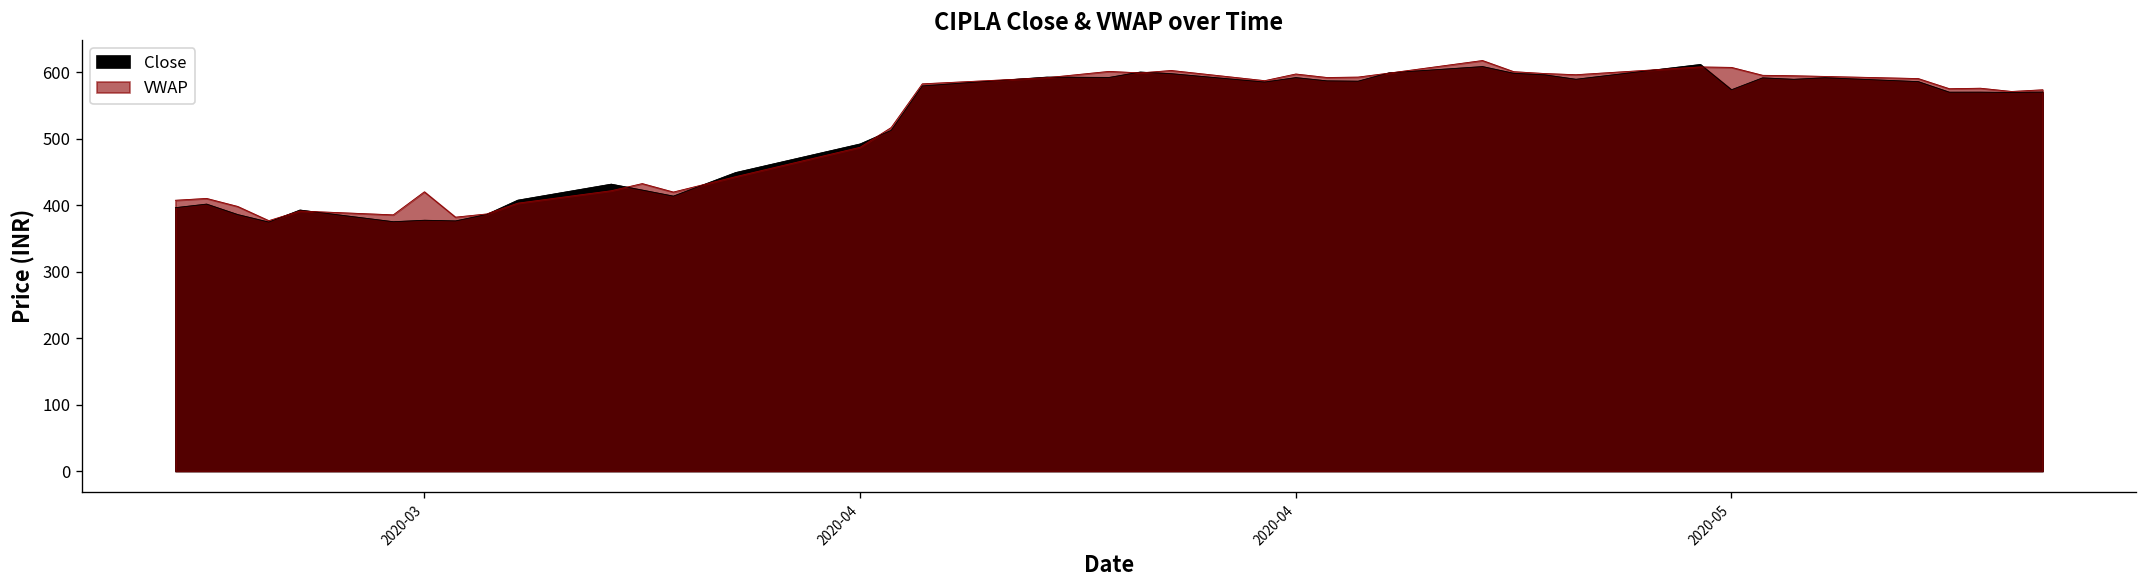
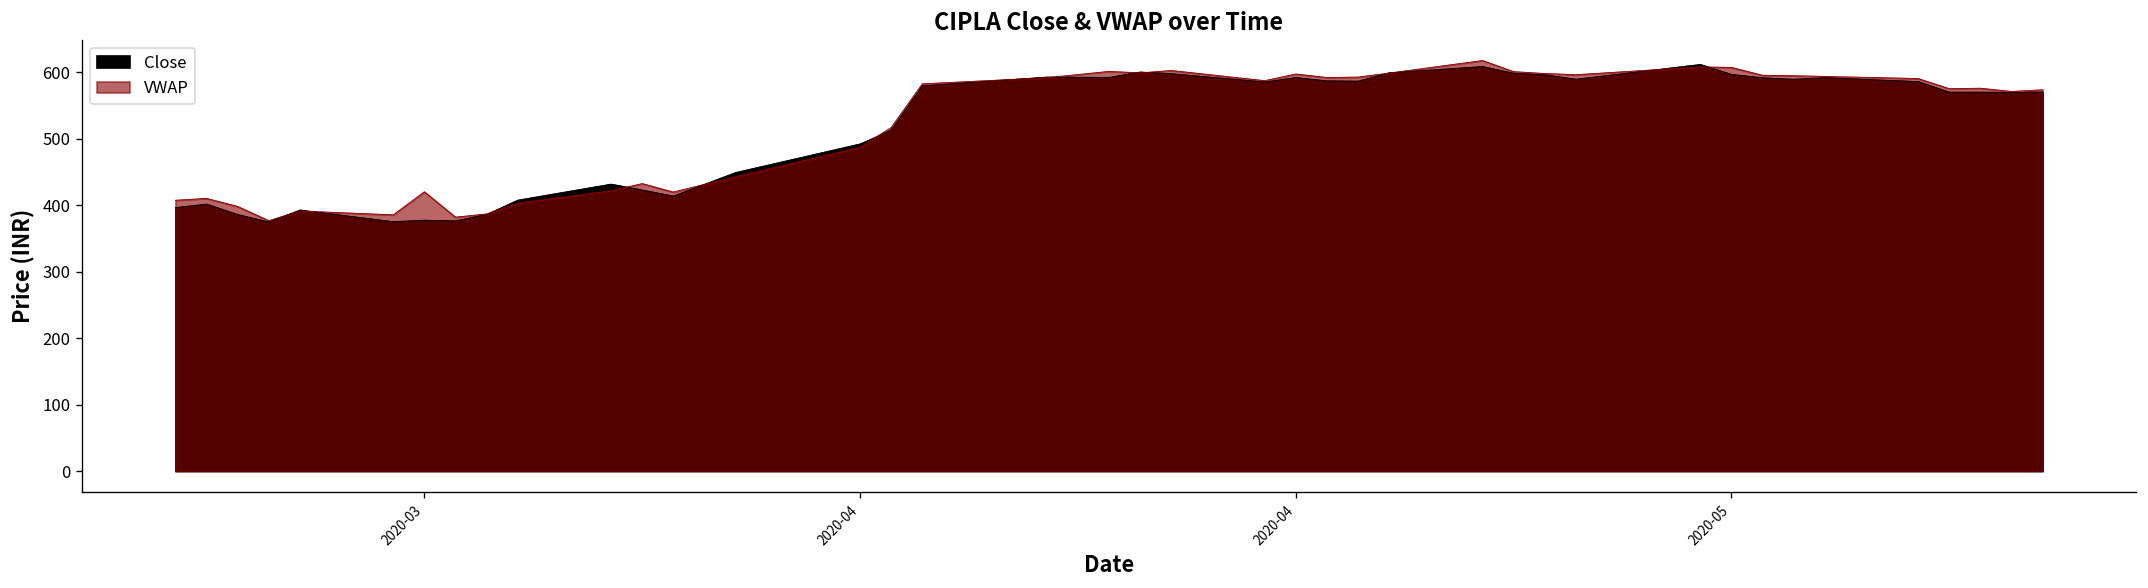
Close, 2020-05: 570 -> 600
